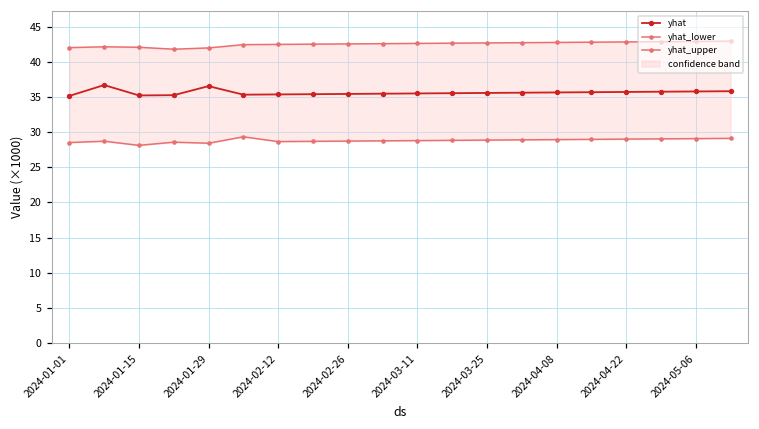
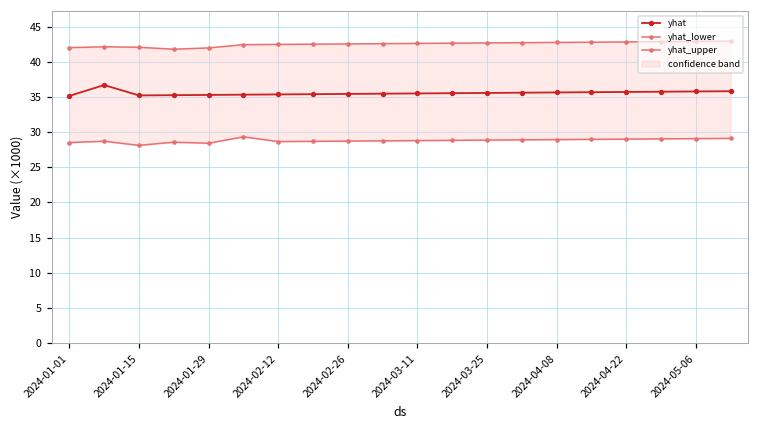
yhat, 2024-01-29: 37 -> 35
